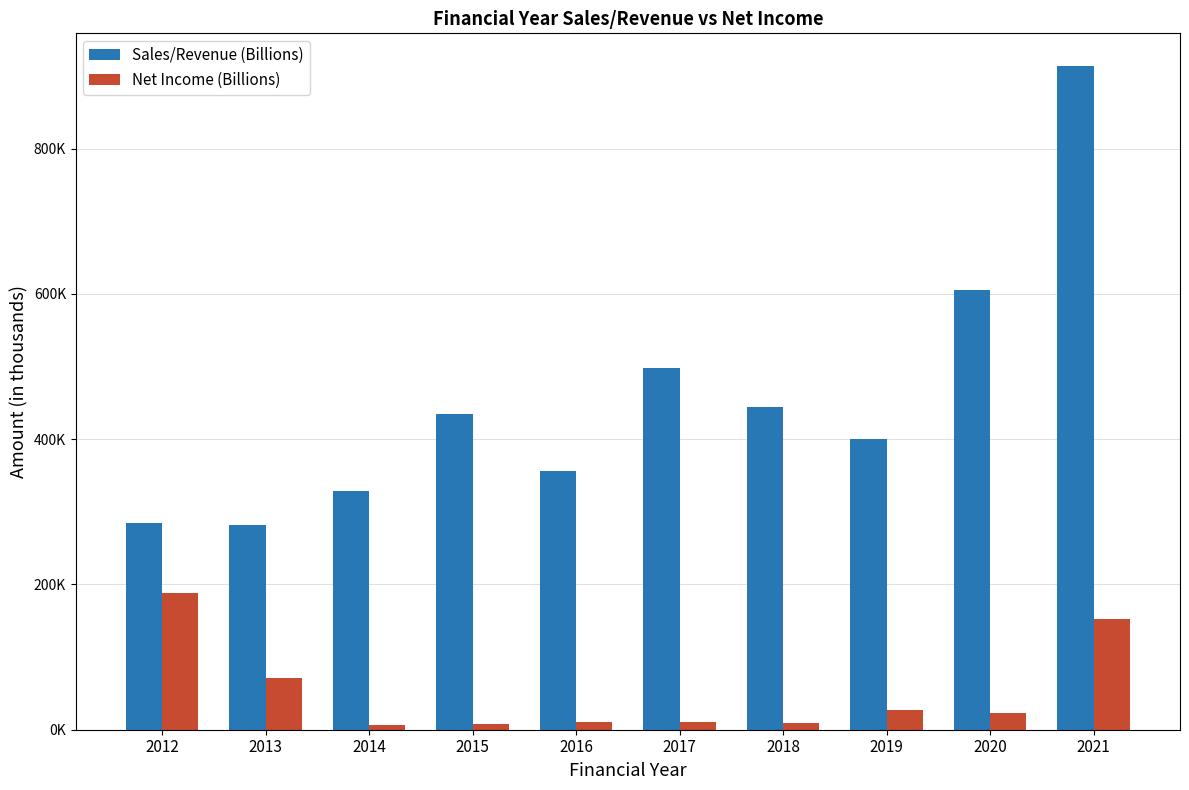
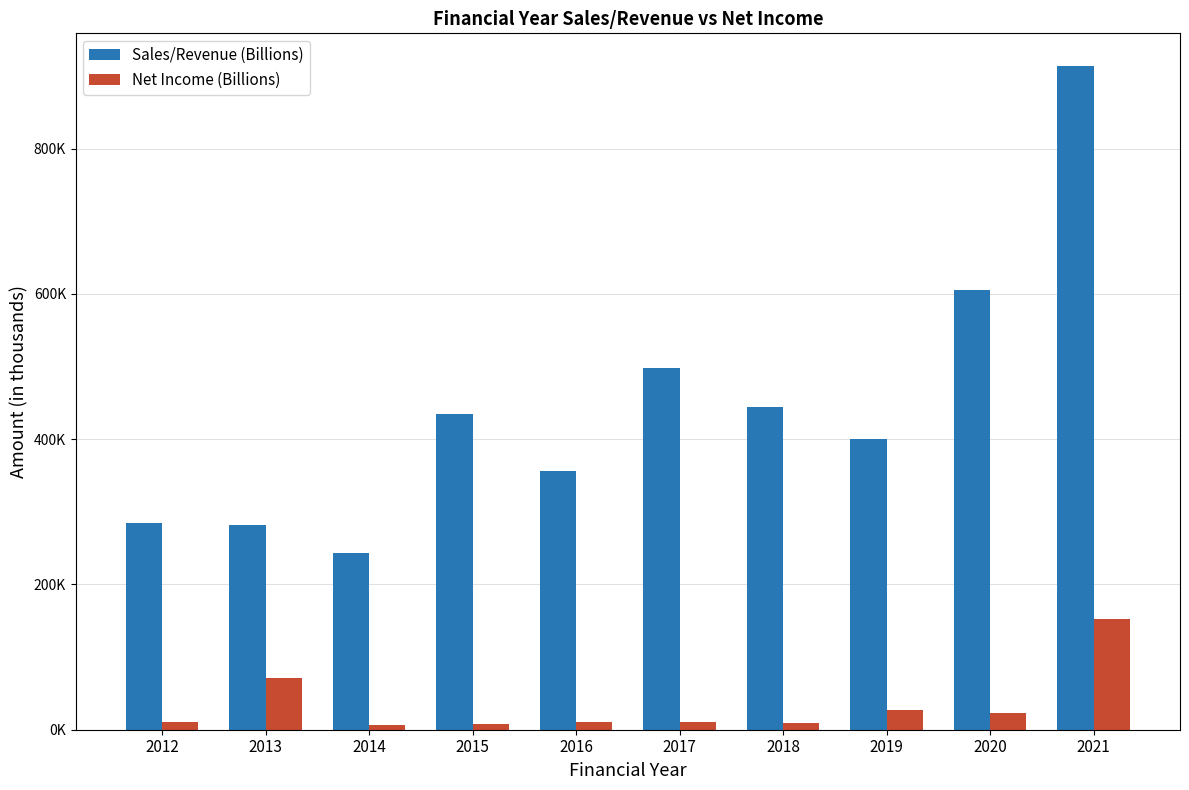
Net Income (Billions), 2012: 190000 -> 10000
Sales/Revenue (Billions), 2014: 330000 -> 240000
